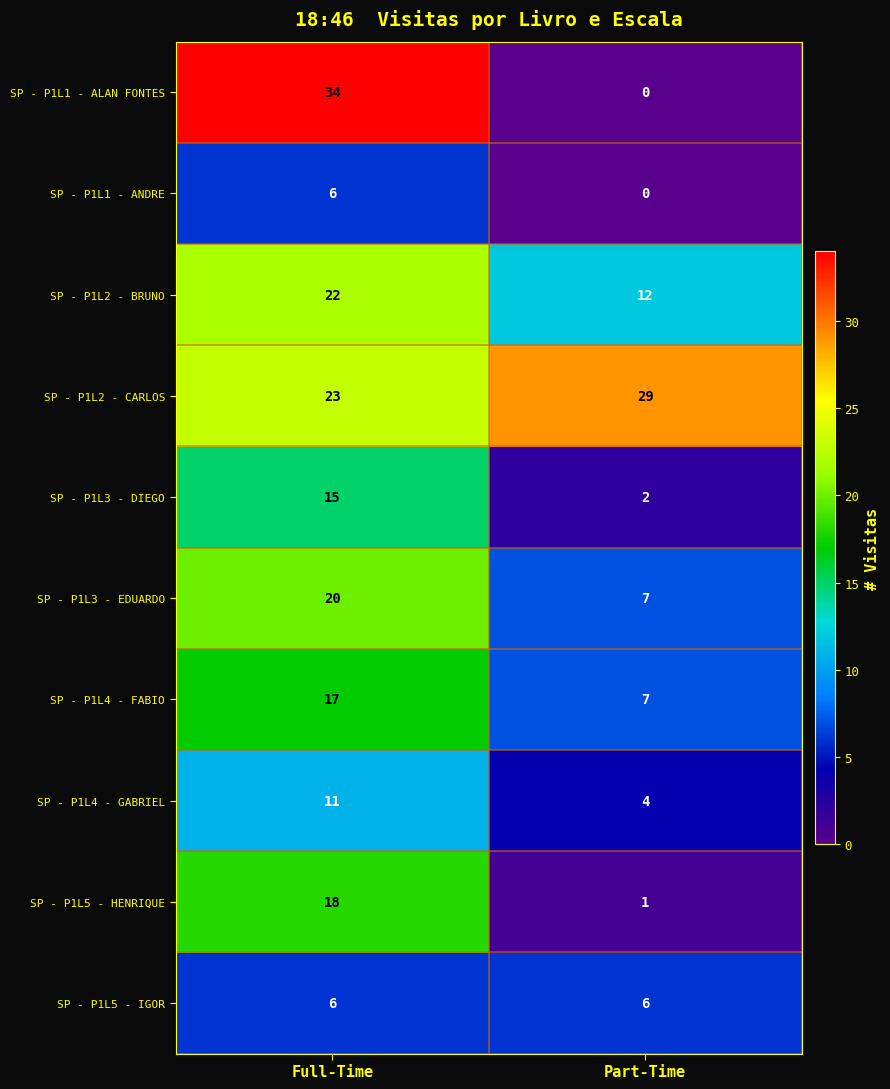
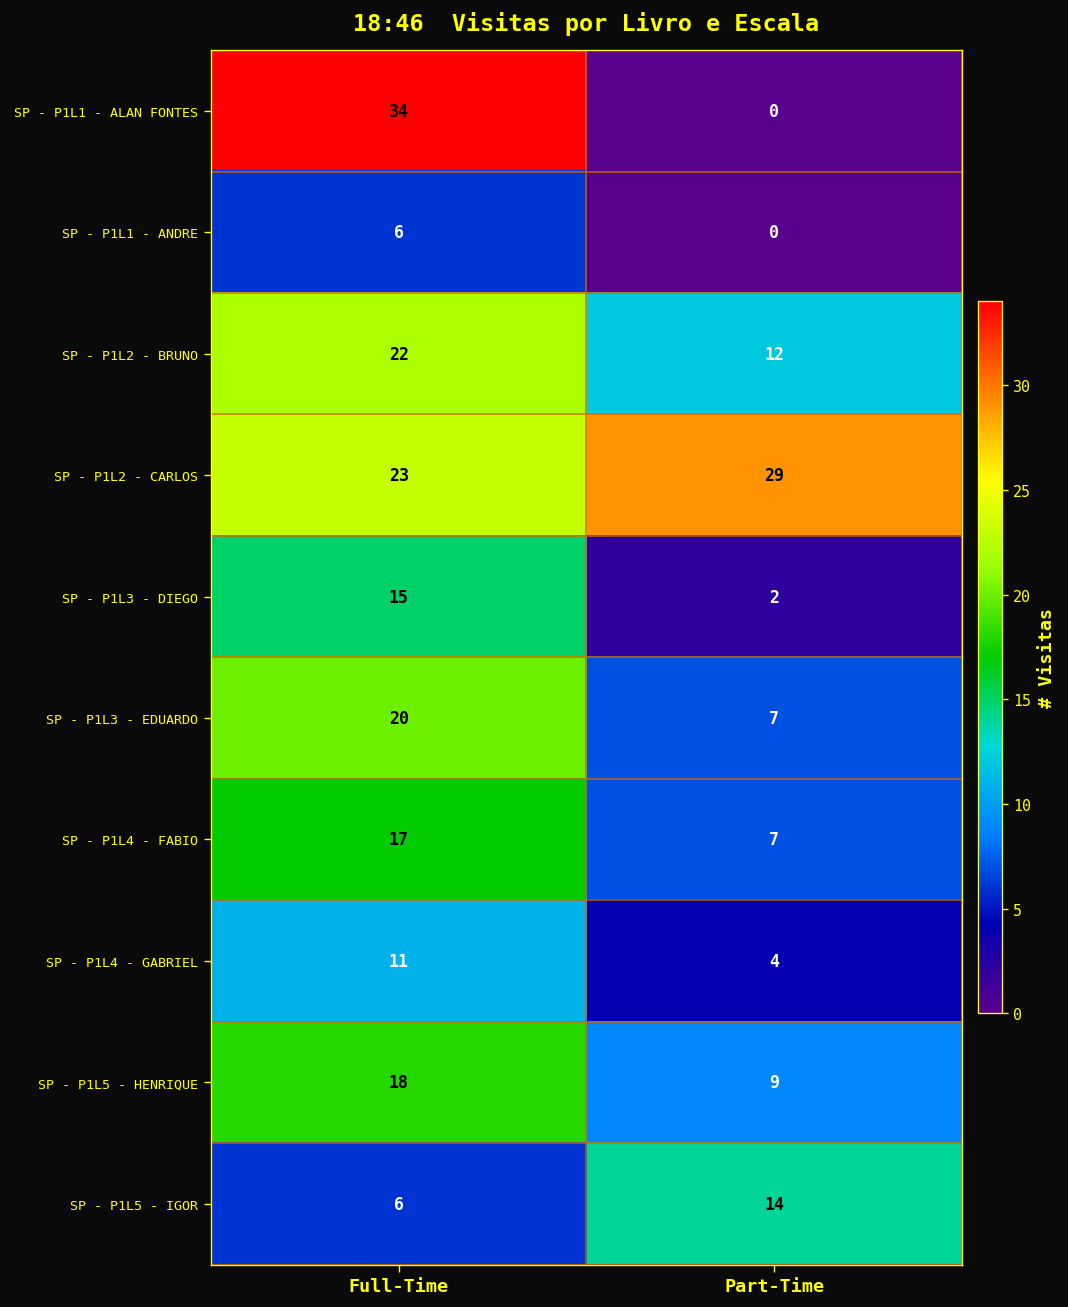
SP - P1L5 - HENRIQUE, Part-Time: 1 -> 9
SP - P1L5 - IGOR, Part-Time: 6 -> 14
